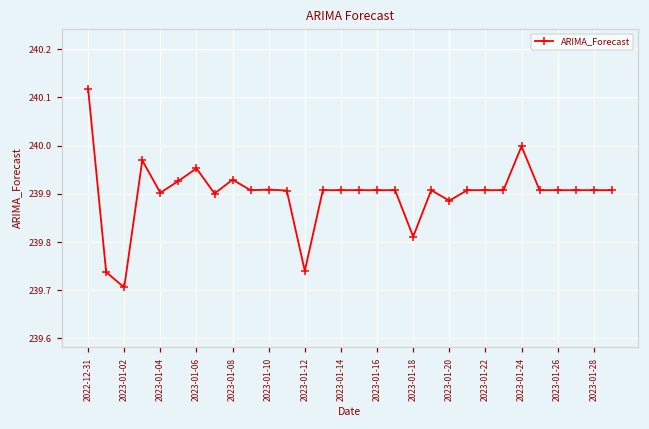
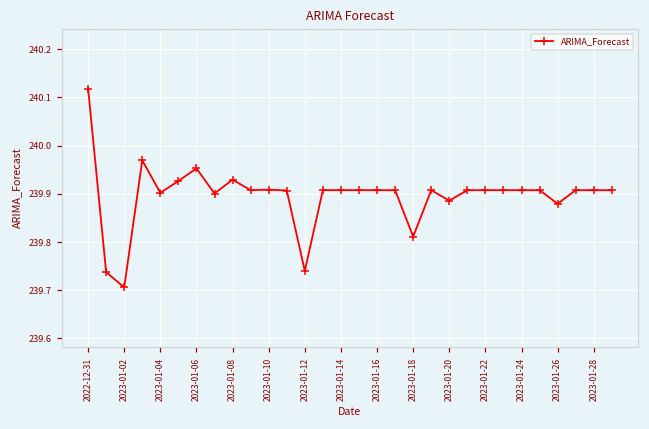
2023-01-24: 240.00 -> 239.91
2023-01-26: 239.91 -> 239.88
